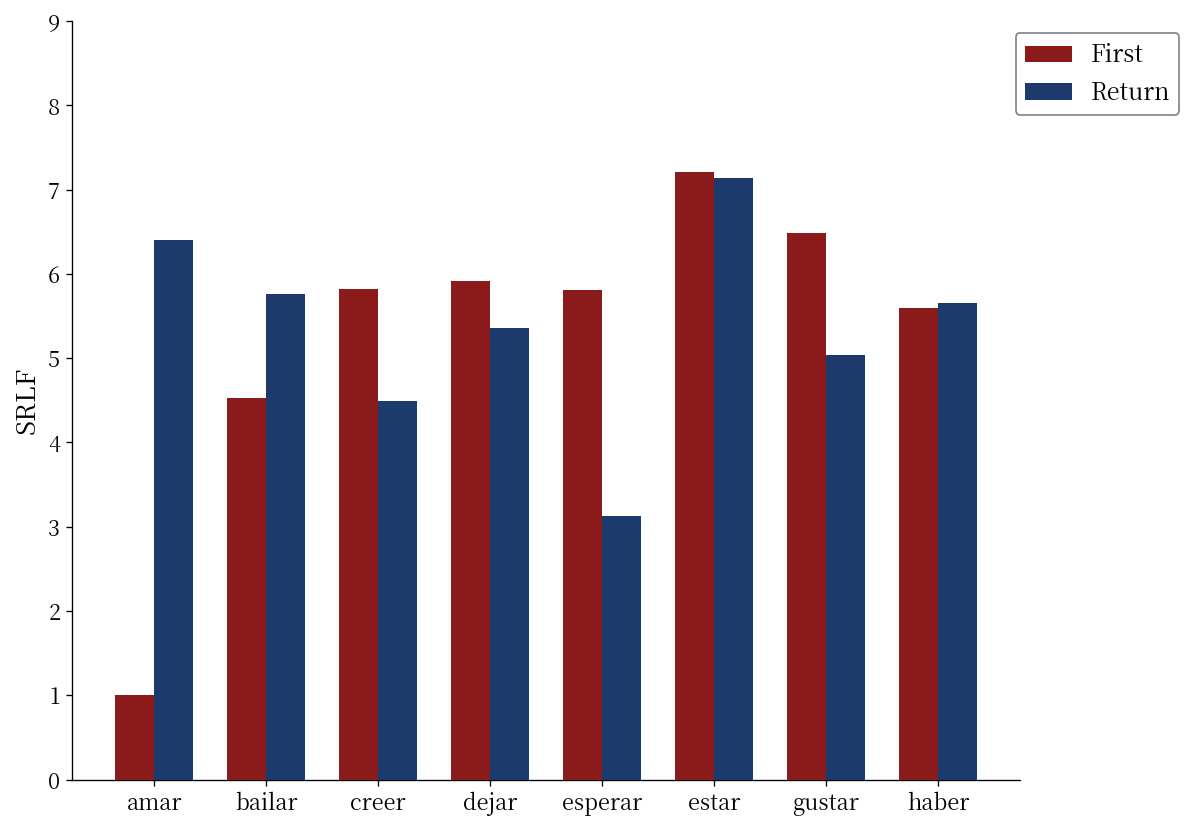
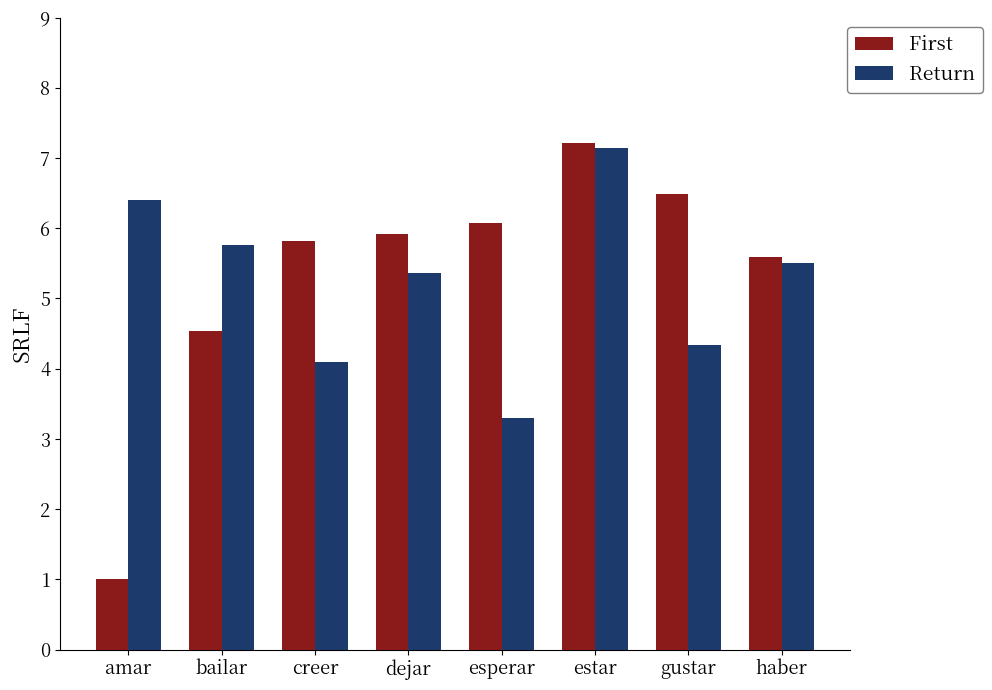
Return, creer: 4.5 -> 4.1
First, esperar: 5.8 -> 6.1
Return, esperar: 3.1 -> 3.3
Return, gustar: 5.0 -> 4.3
Return, haber: 5.7 -> 5.5
